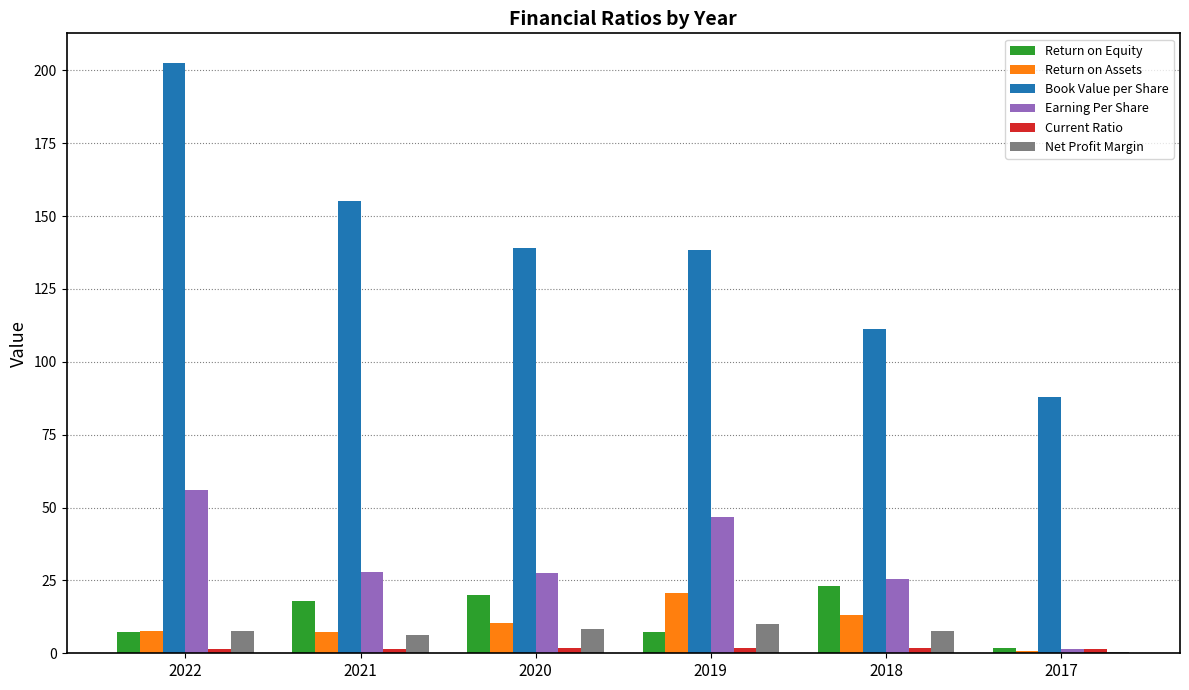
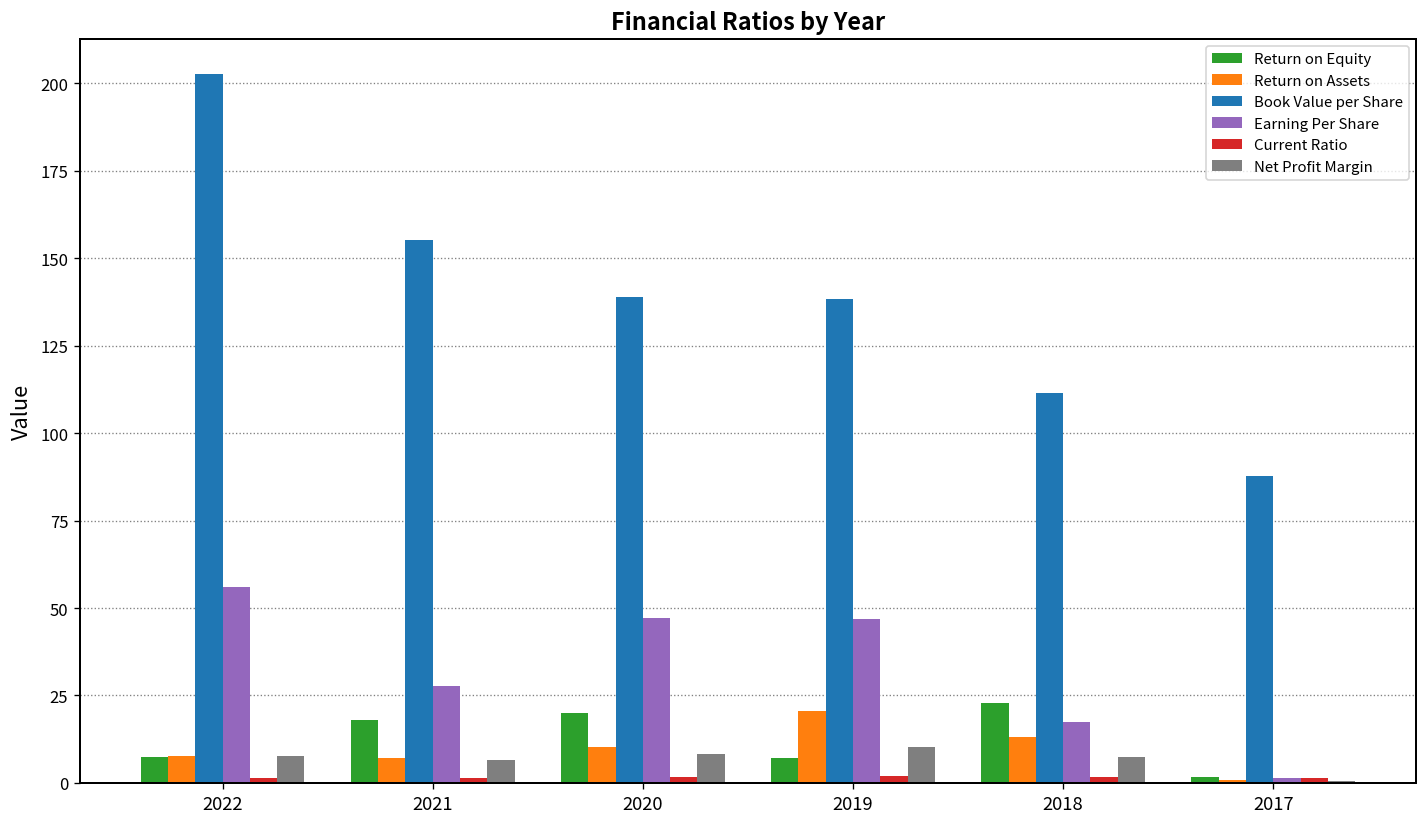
Earning Per Share, 2020: 28 -> 47
Earning Per Share, 2018: 26 -> 17
